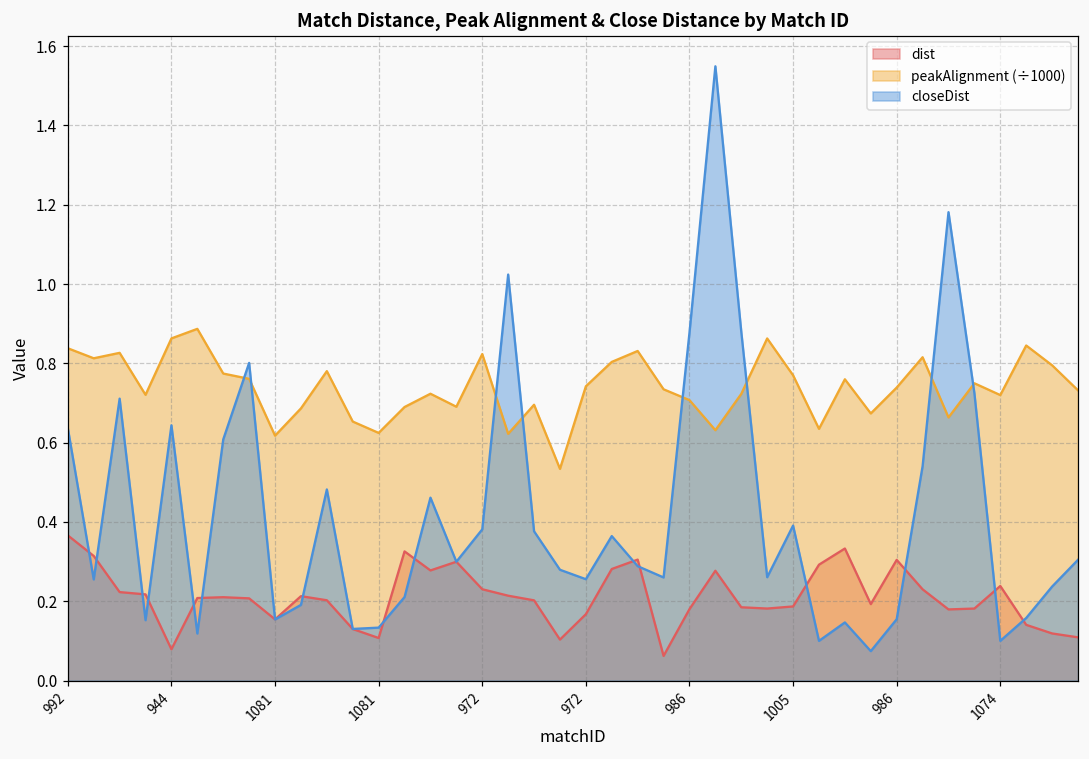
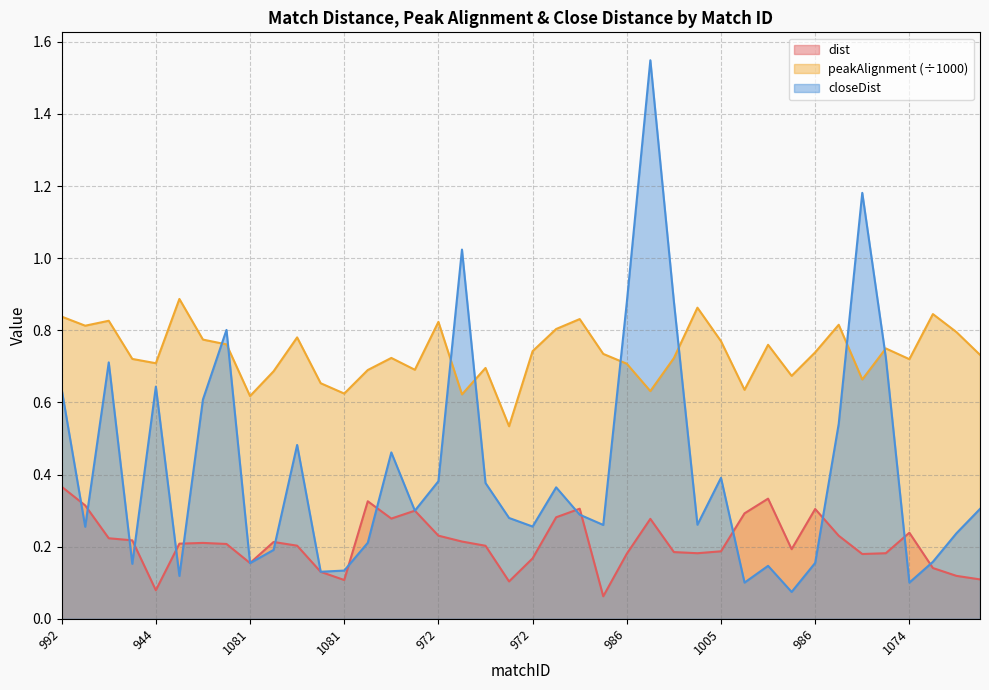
peakAlignment (÷1000), 944: 0.86 -> 0.71
